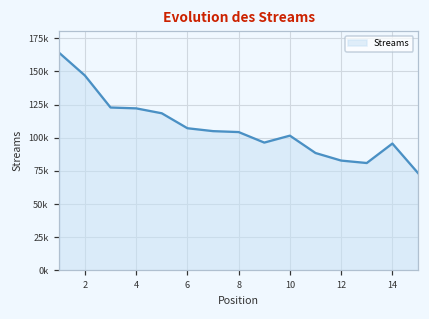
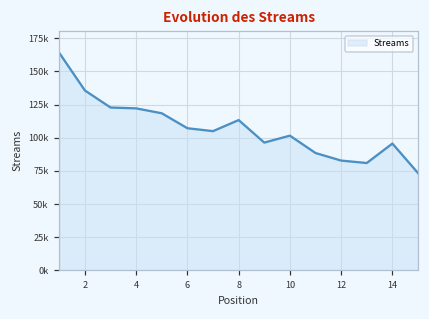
2: 147000 -> 136000
8: 104000 -> 113000
